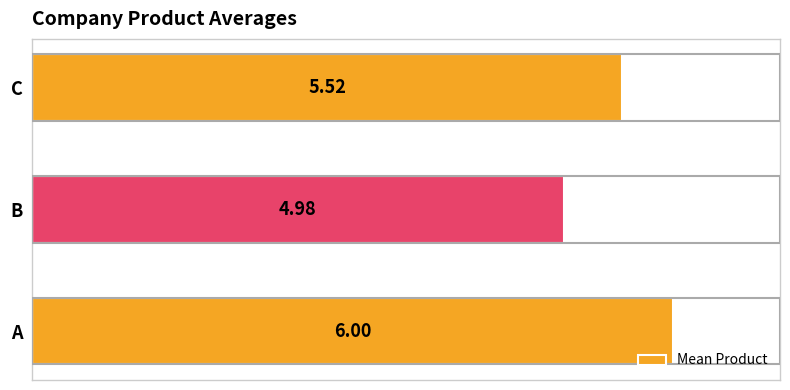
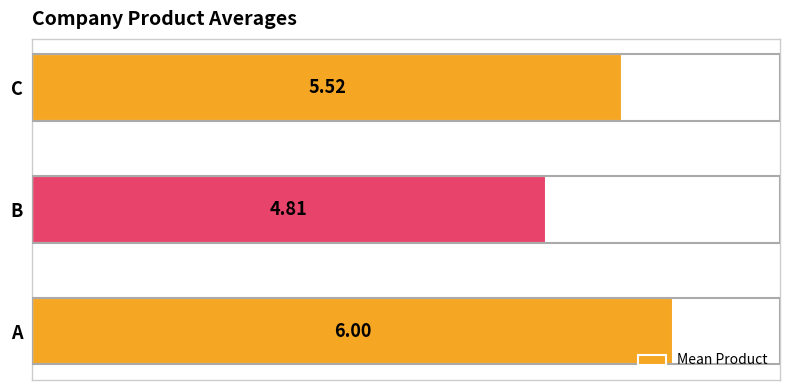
B: 4.98 -> 4.81
